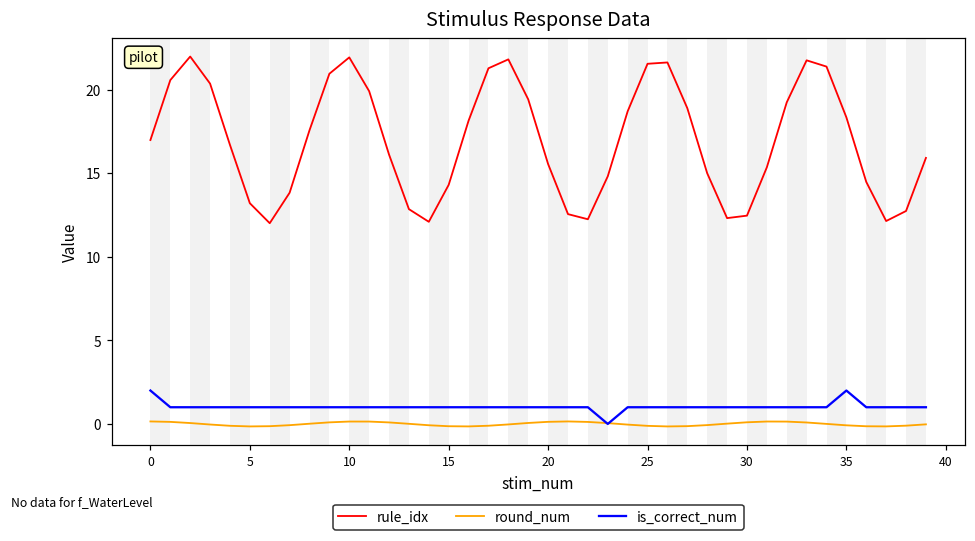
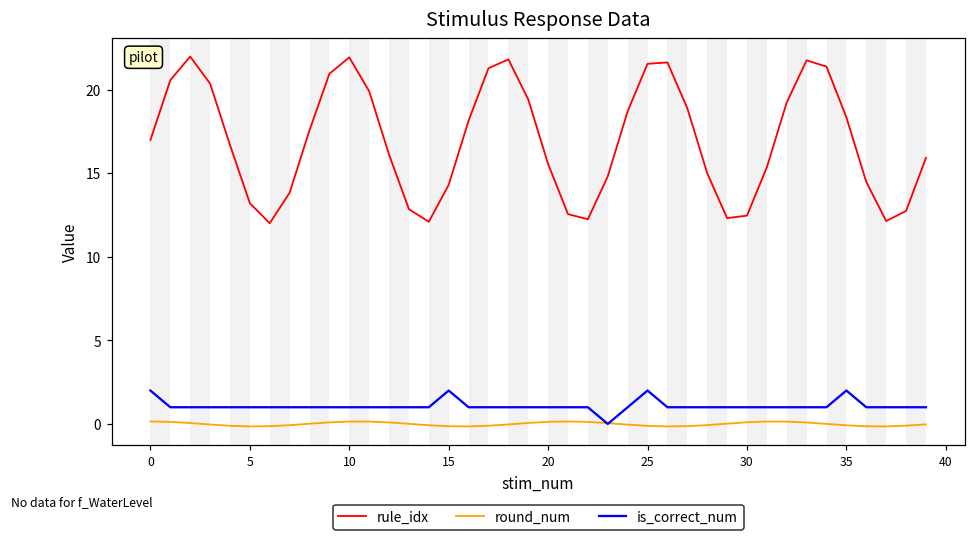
is_correct_num, 15: 1 -> 2
is_correct_num, 25: 1 -> 2
